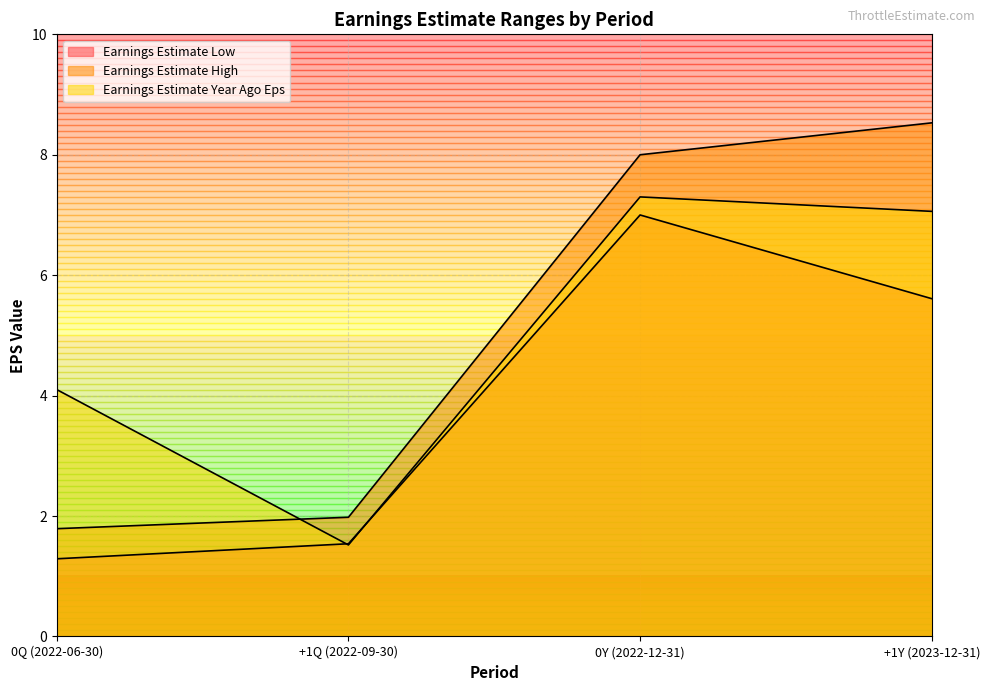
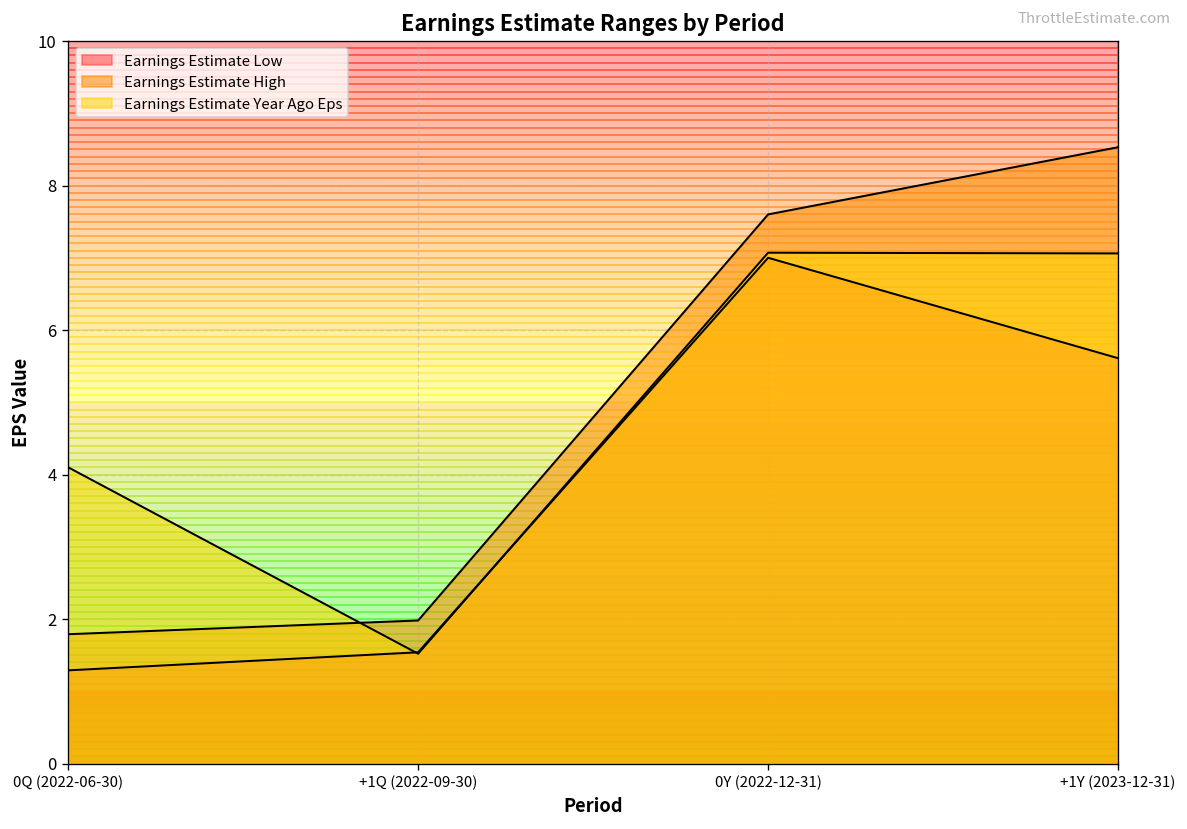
Earnings Estimate High, 0Y (2022-12-31): 8.0 -> 7.6
Earnings Estimate Year Ago Eps, 0Y (2022-12-31): 7.3 -> 7.1
